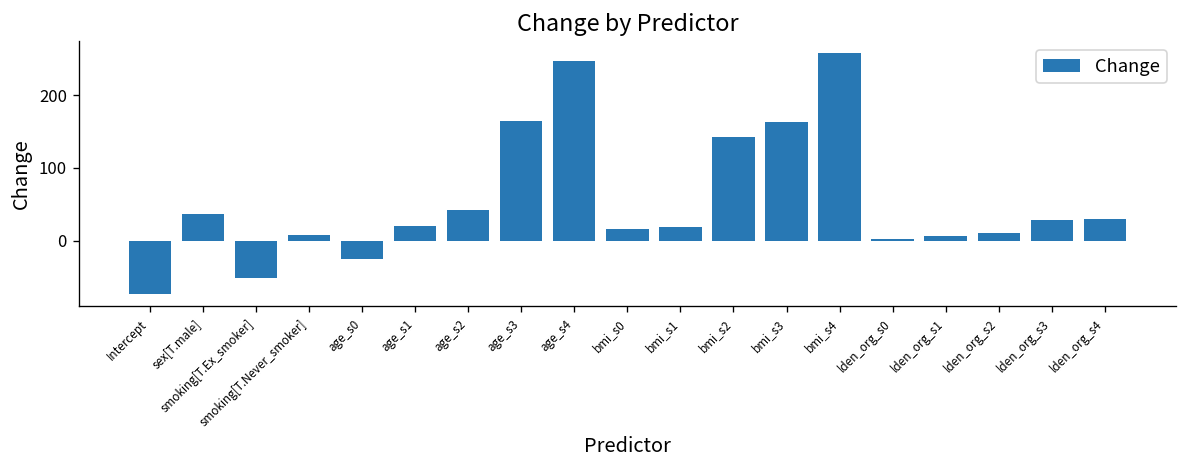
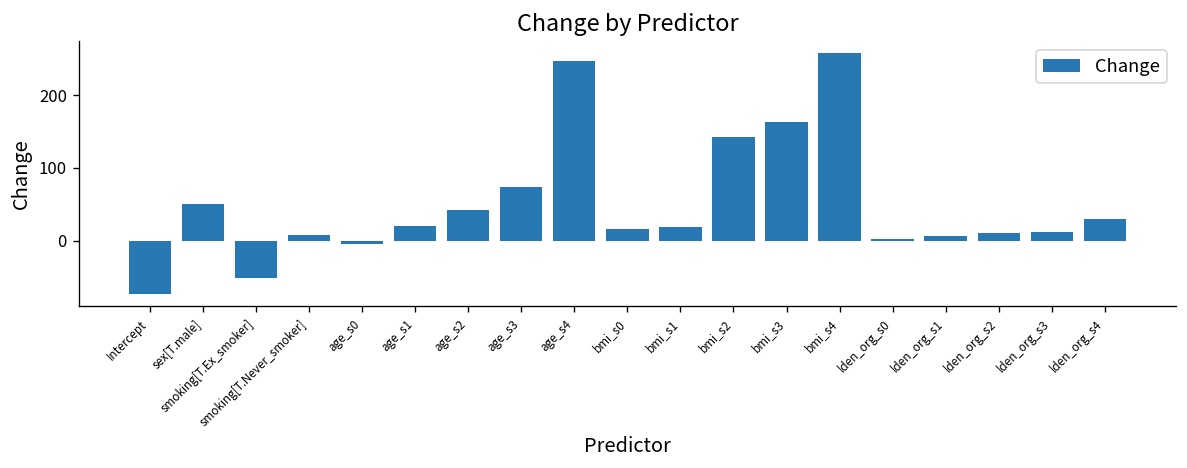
sex[T.male]: 40 -> 50
age_s0: -30 -> 0
age_s3: 160 -> 70
lden_org_s3: 30 -> 10
